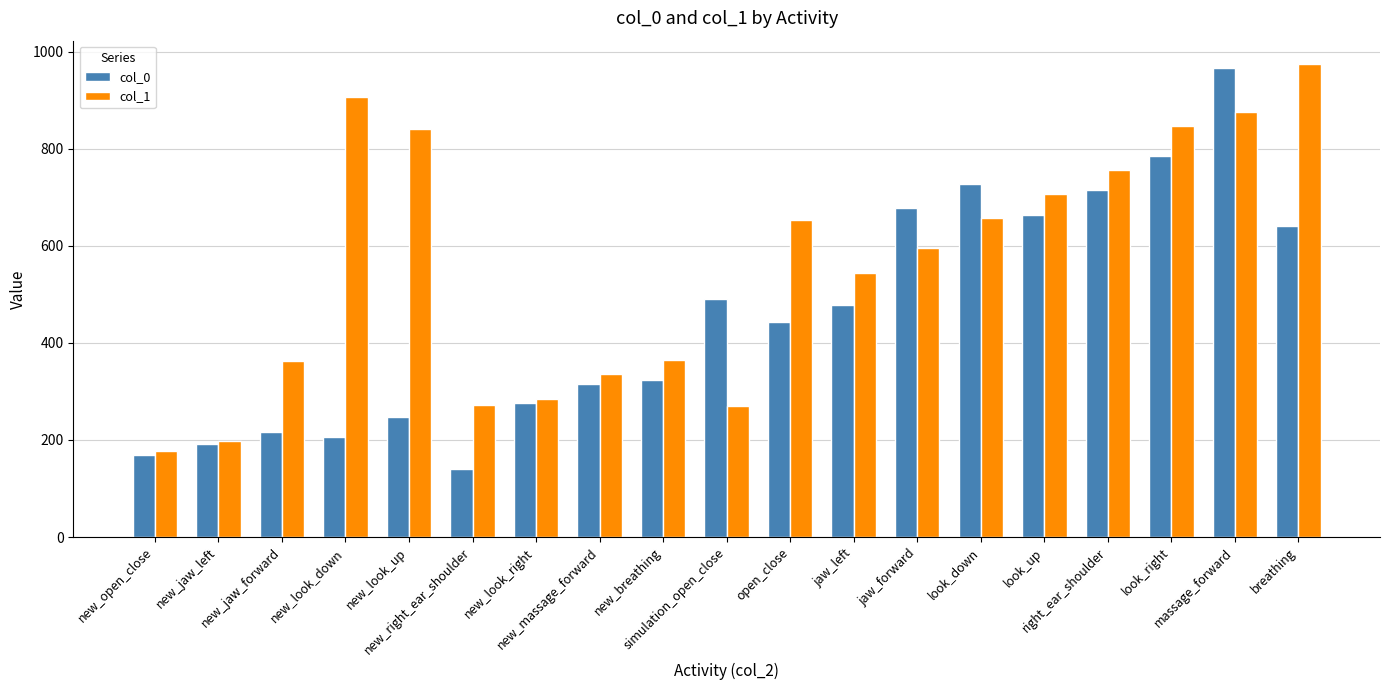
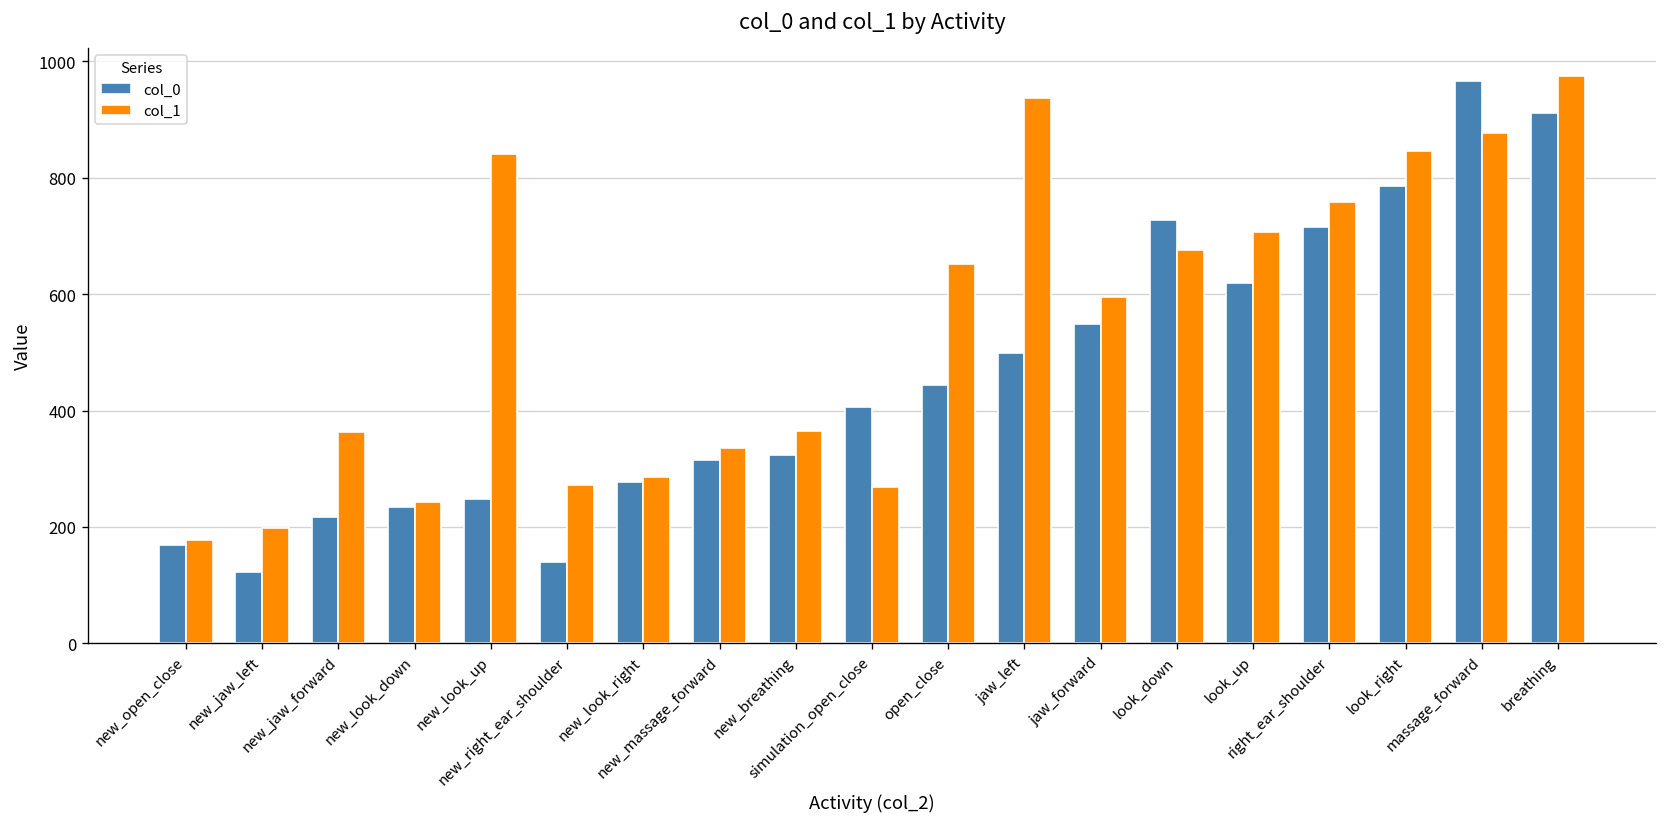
col_0, new_jaw_left: 190 -> 120
col_0, new_look_down: 210 -> 230
col_1, new_look_down: 910 -> 240
col_0, simulation_open_close: 490 -> 410
col_0, jaw_left: 480 -> 500
col_1, jaw_left: 540 -> 940
col_0, jaw_forward: 680 -> 550
col_1, look_down: 660 -> 680
col_0, look_up: 660 -> 620
col_0, breathing: 640 -> 910
